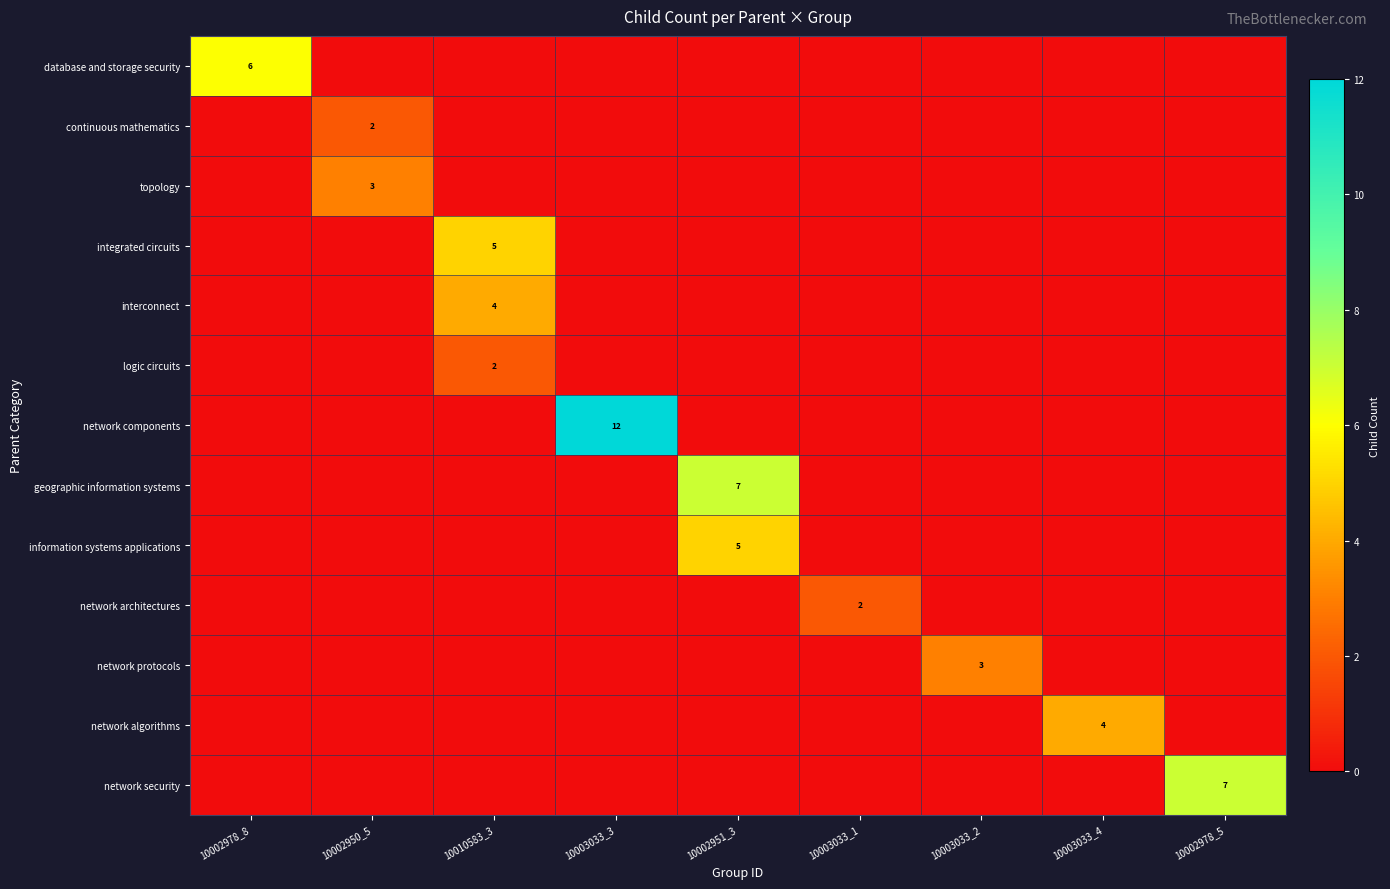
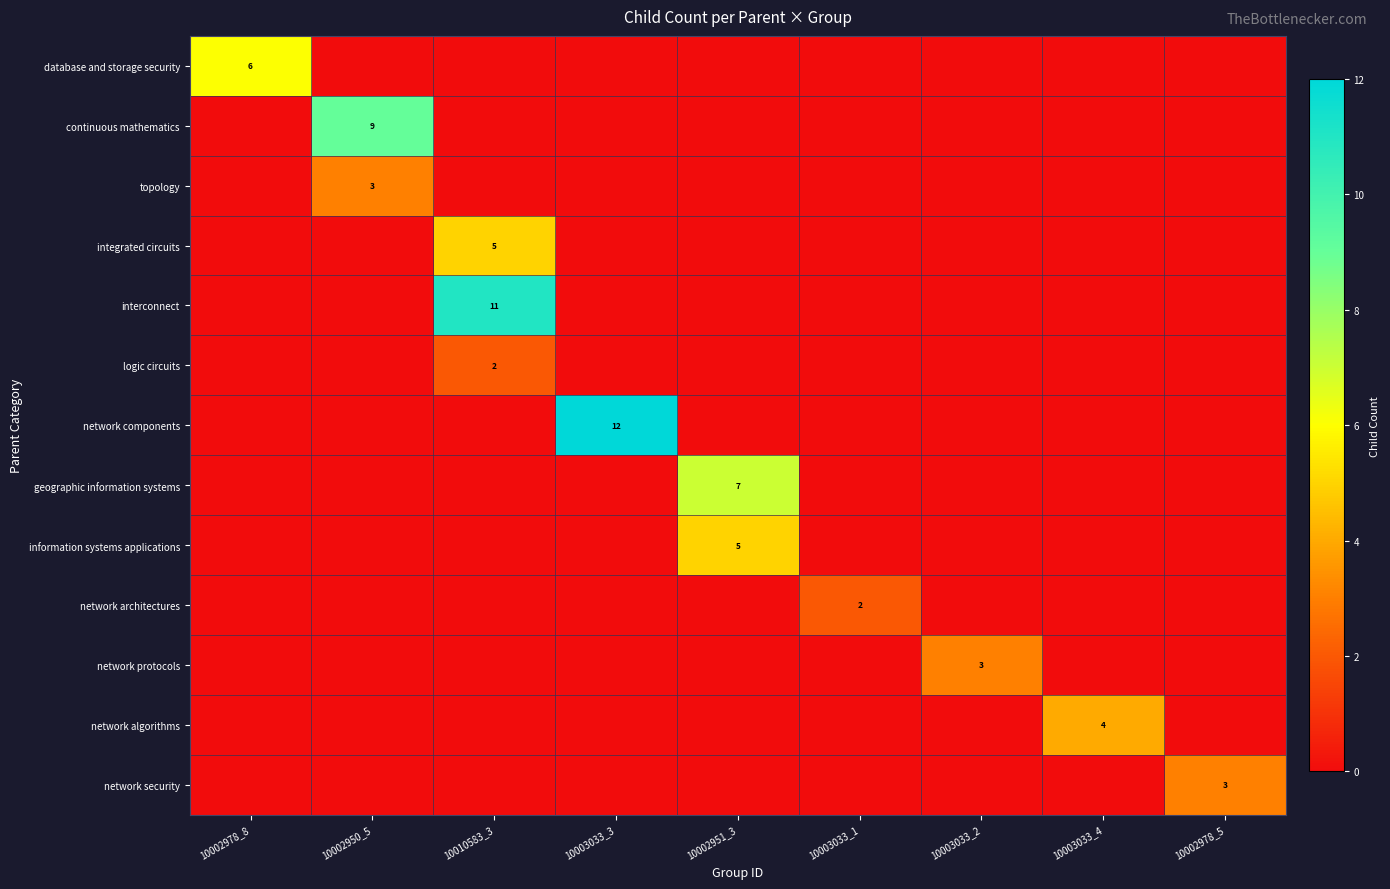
continuous mathematics, 10002950_5: 2 -> 9
interconnect, 10010583_3: 4 -> 11
network security, 10002978_5: 7 -> 3
